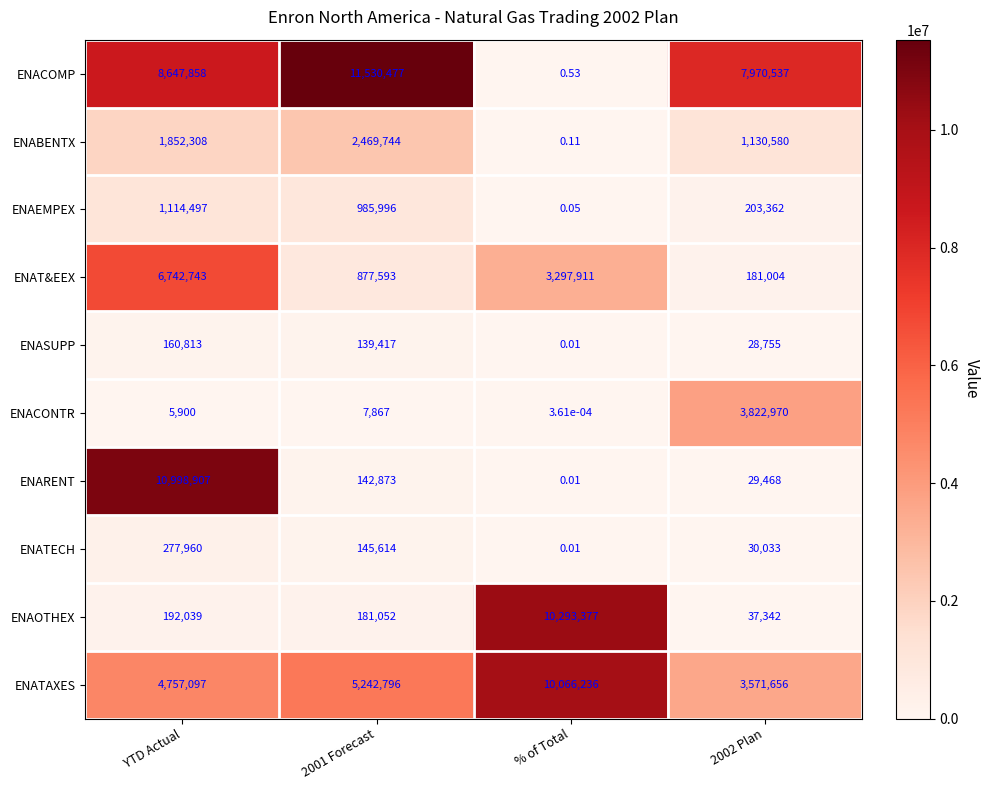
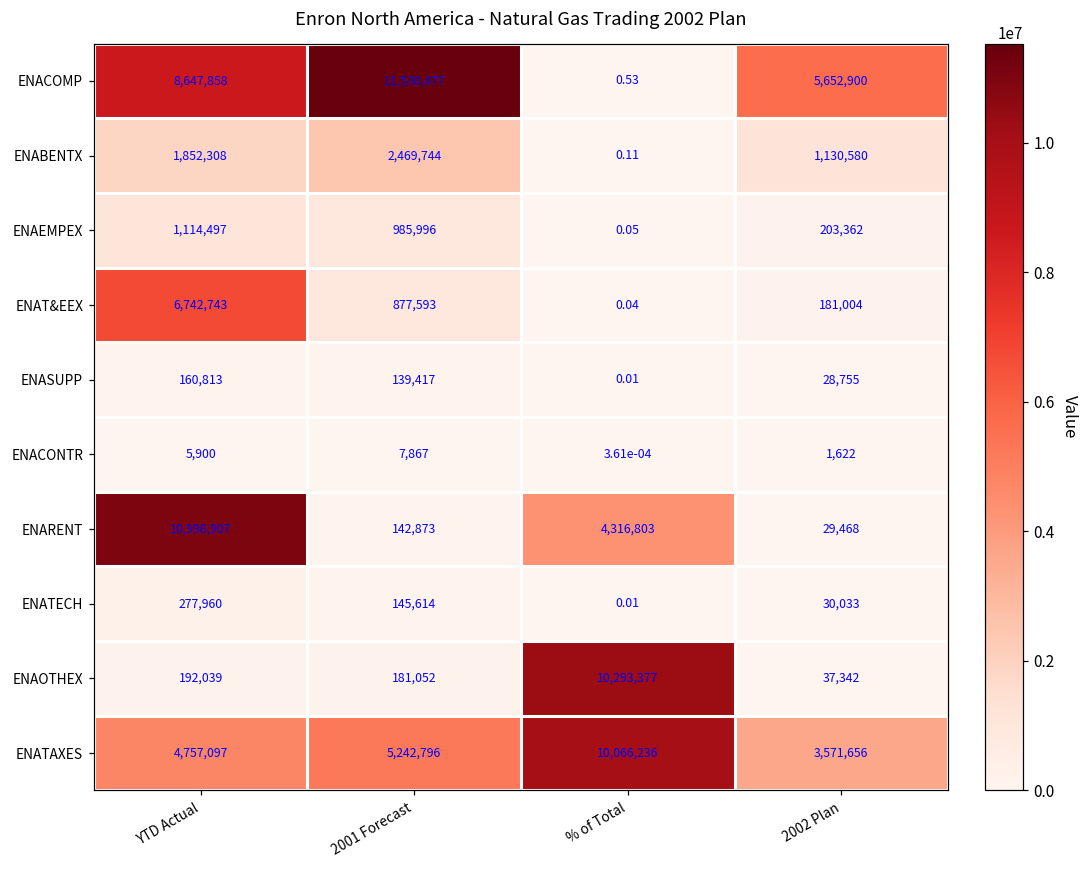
ENACOMP, 2002 Plan: 7,970,537 -> 5,652,900
ENAT&EEX, % of Total: 3,297,911 -> 0.04
ENACONTR, 2002 Plan: 3,822,970 -> 1,622
ENARENT, % of Total: 0.01 -> 4,316,803
